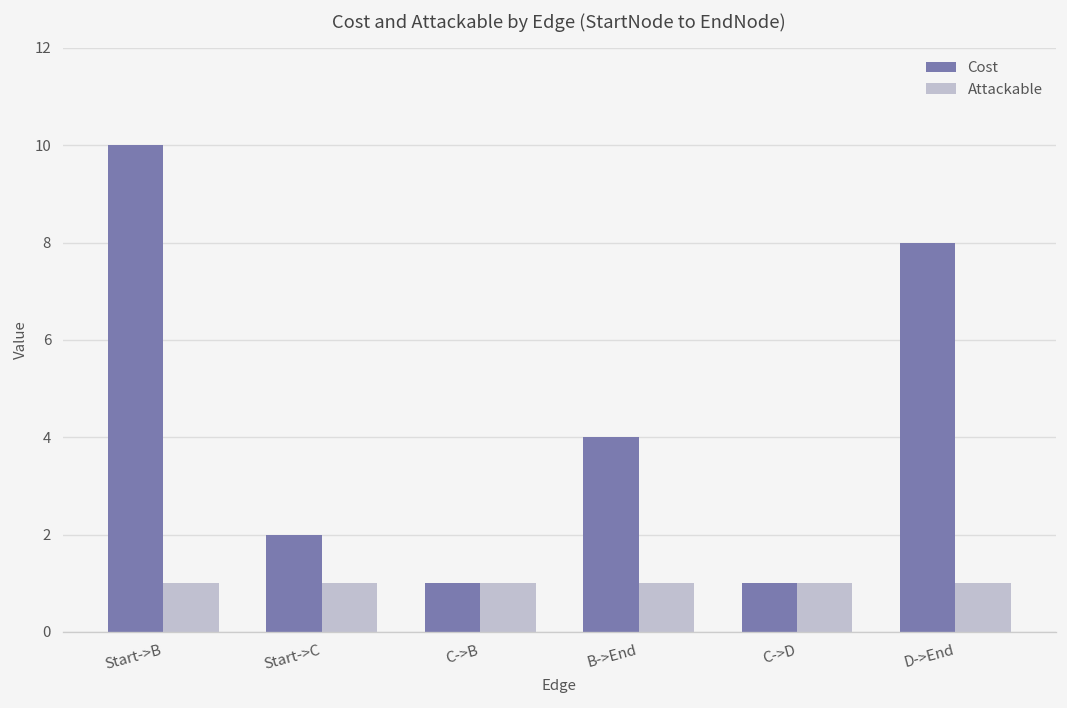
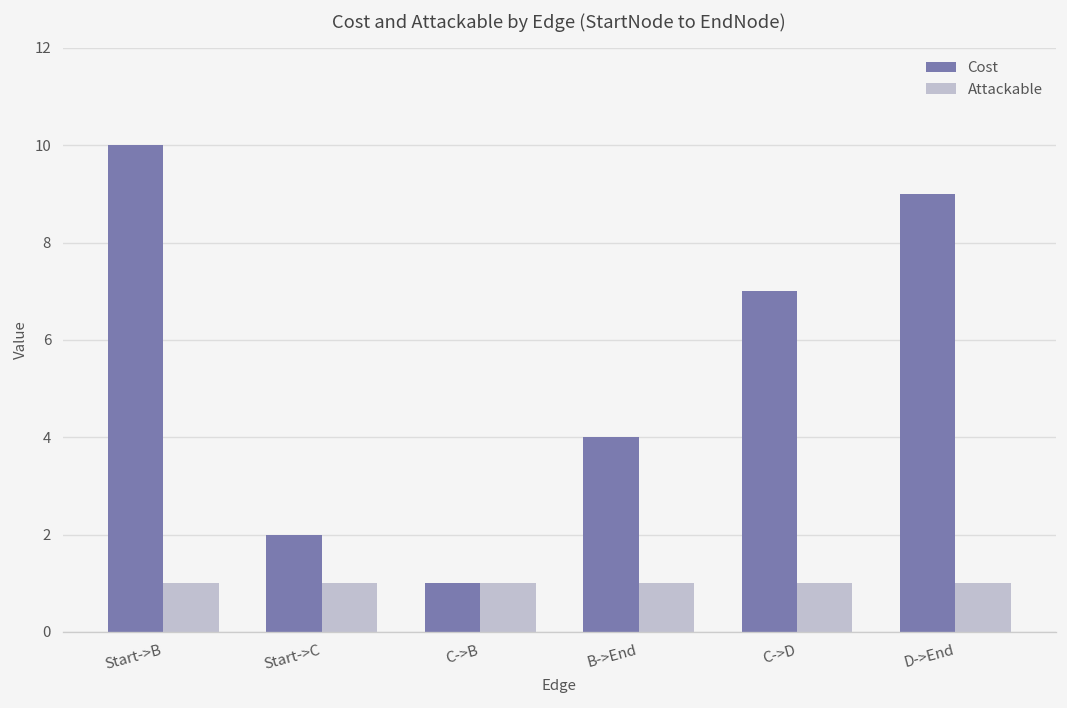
Cost, C->D: 1 -> 7
Cost, D->End: 8 -> 9
